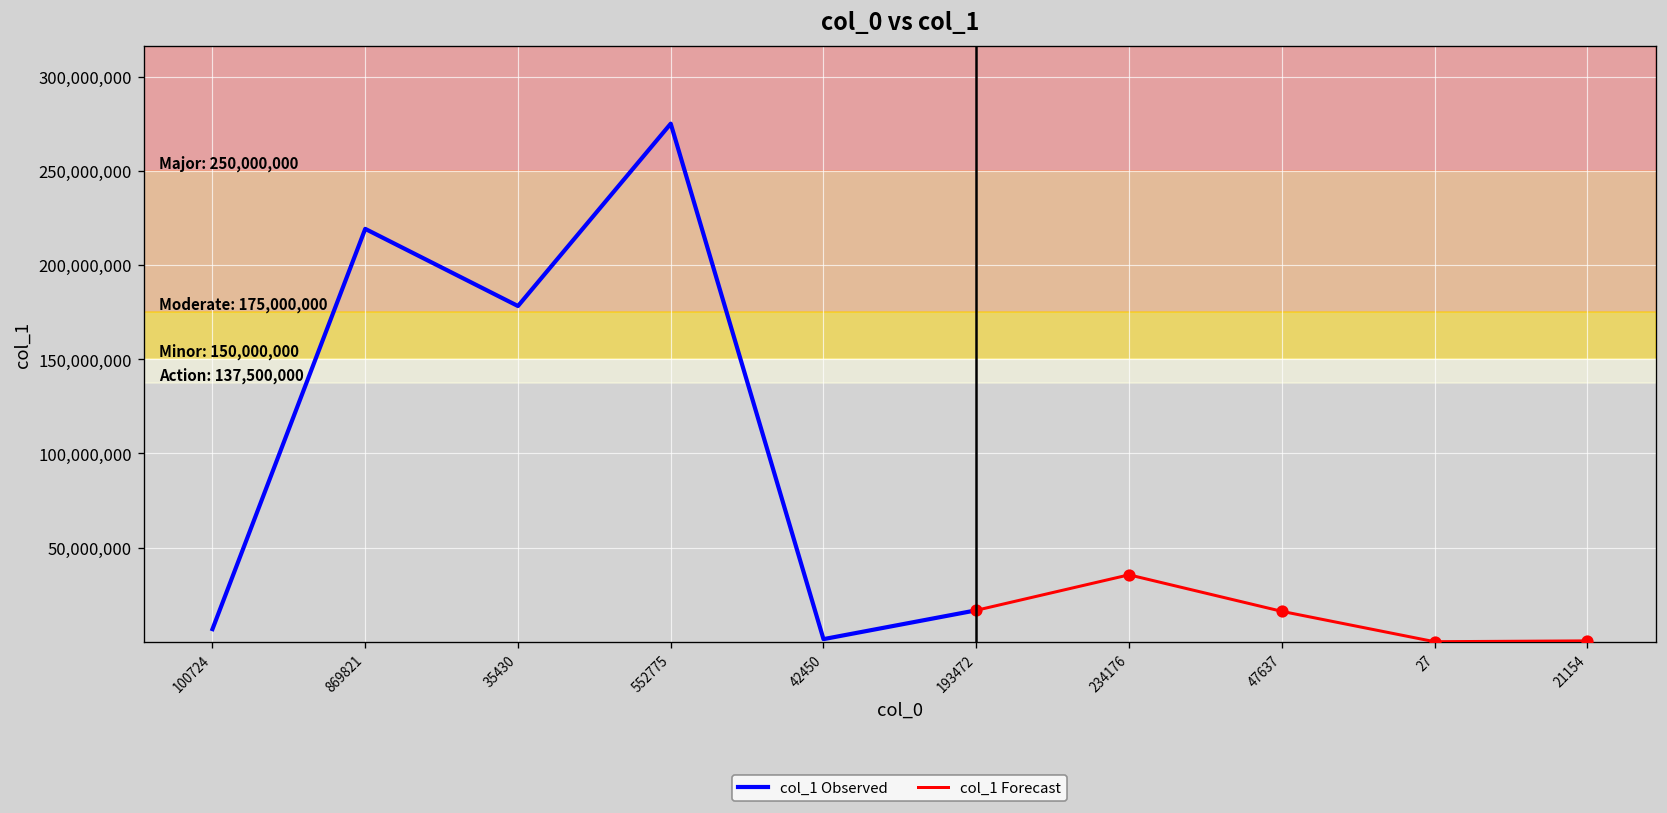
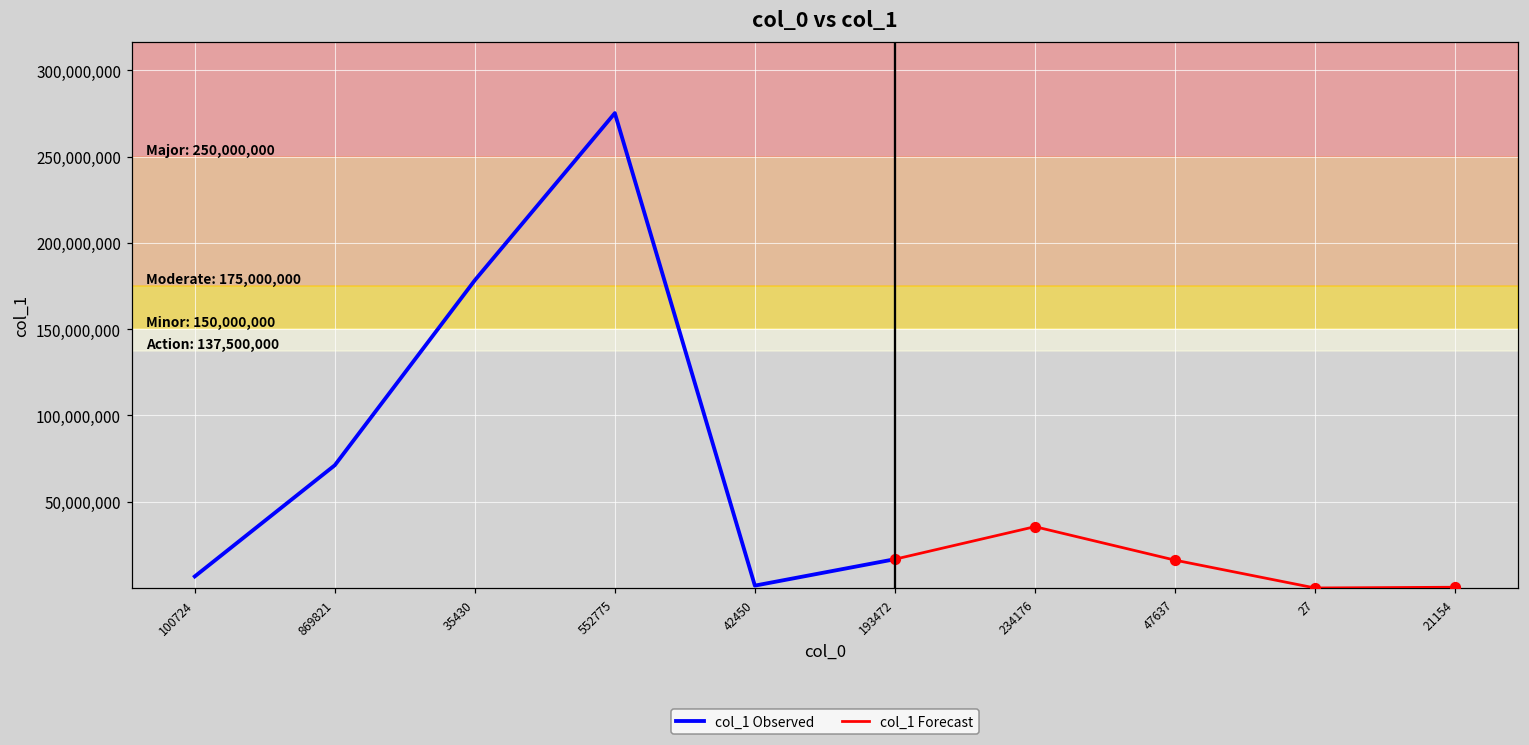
col_1 Observed, 869821: 219,000,000 -> 71,000,000
